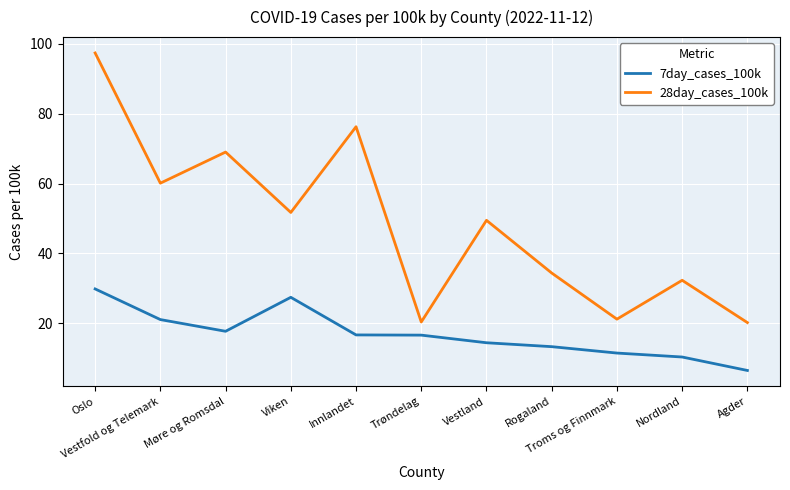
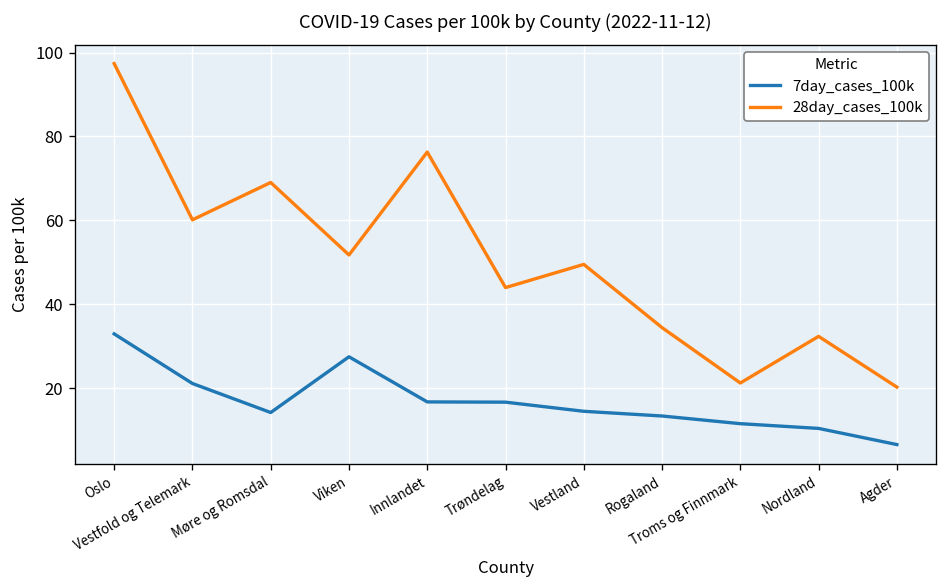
7day_cases_100k, Oslo: 30 -> 33
7day_cases_100k, Møre og Romsdal: 18 -> 14
28day_cases_100k, Trøndelag: 20 -> 44
